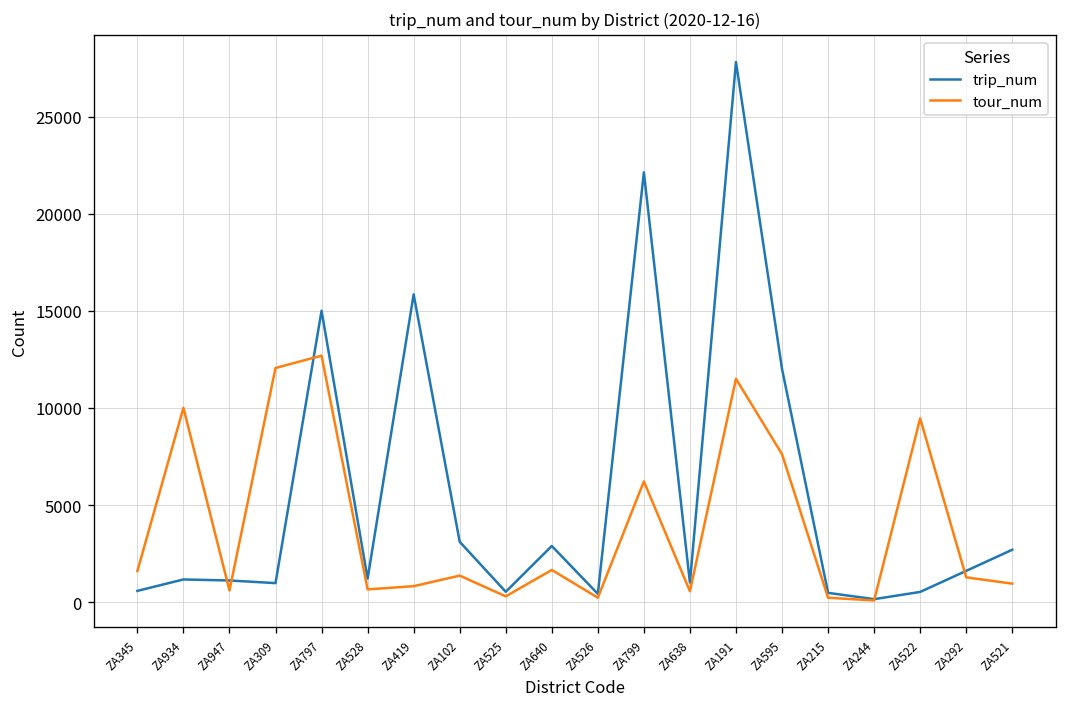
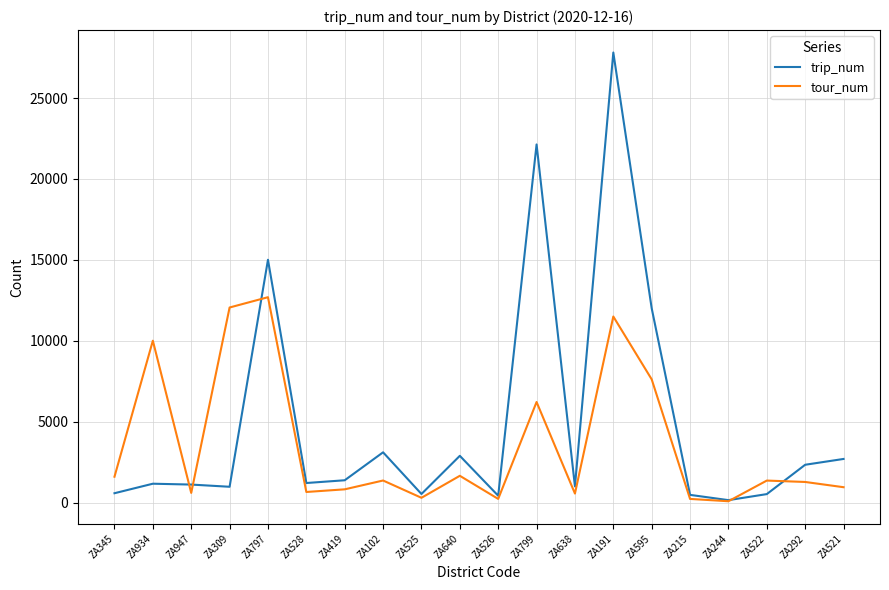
trip_num, ZA419: 15800 -> 1400
tour_num, ZA522: 9500 -> 1400
trip_num, ZA292: 1600 -> 2300
